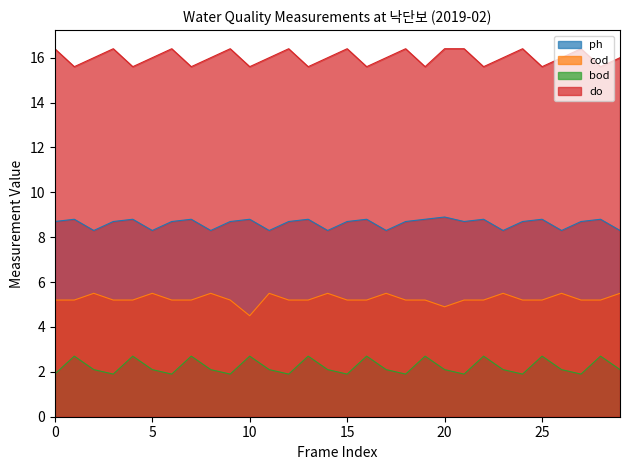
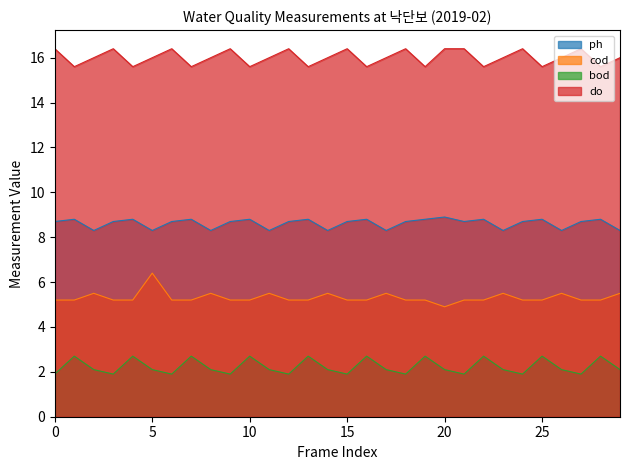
cod, 5: 5.5 -> 6.4
cod, 10: 4.5 -> 5.2
